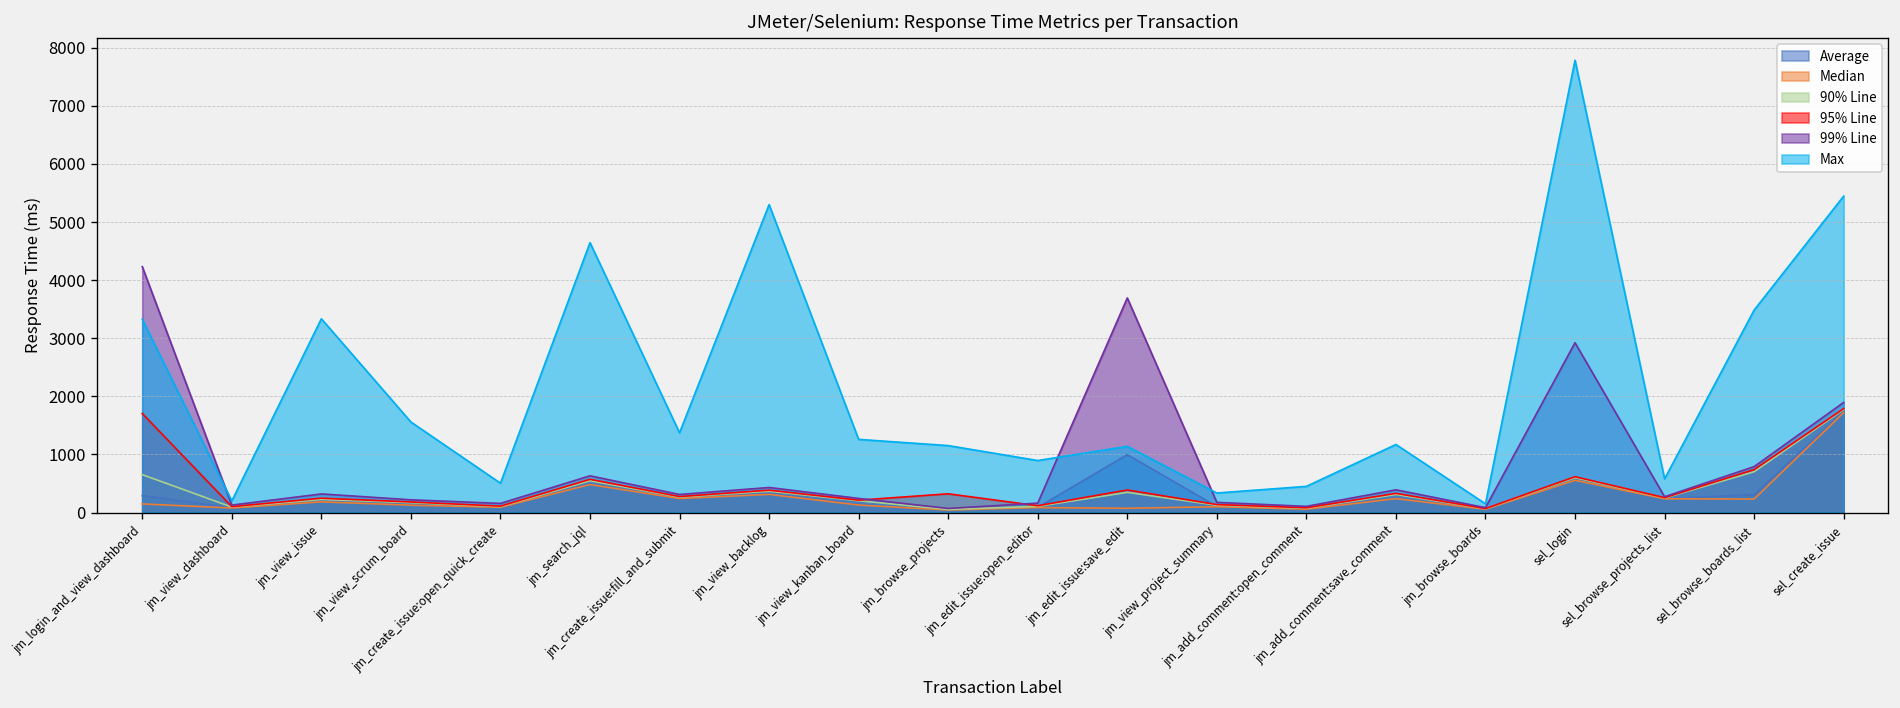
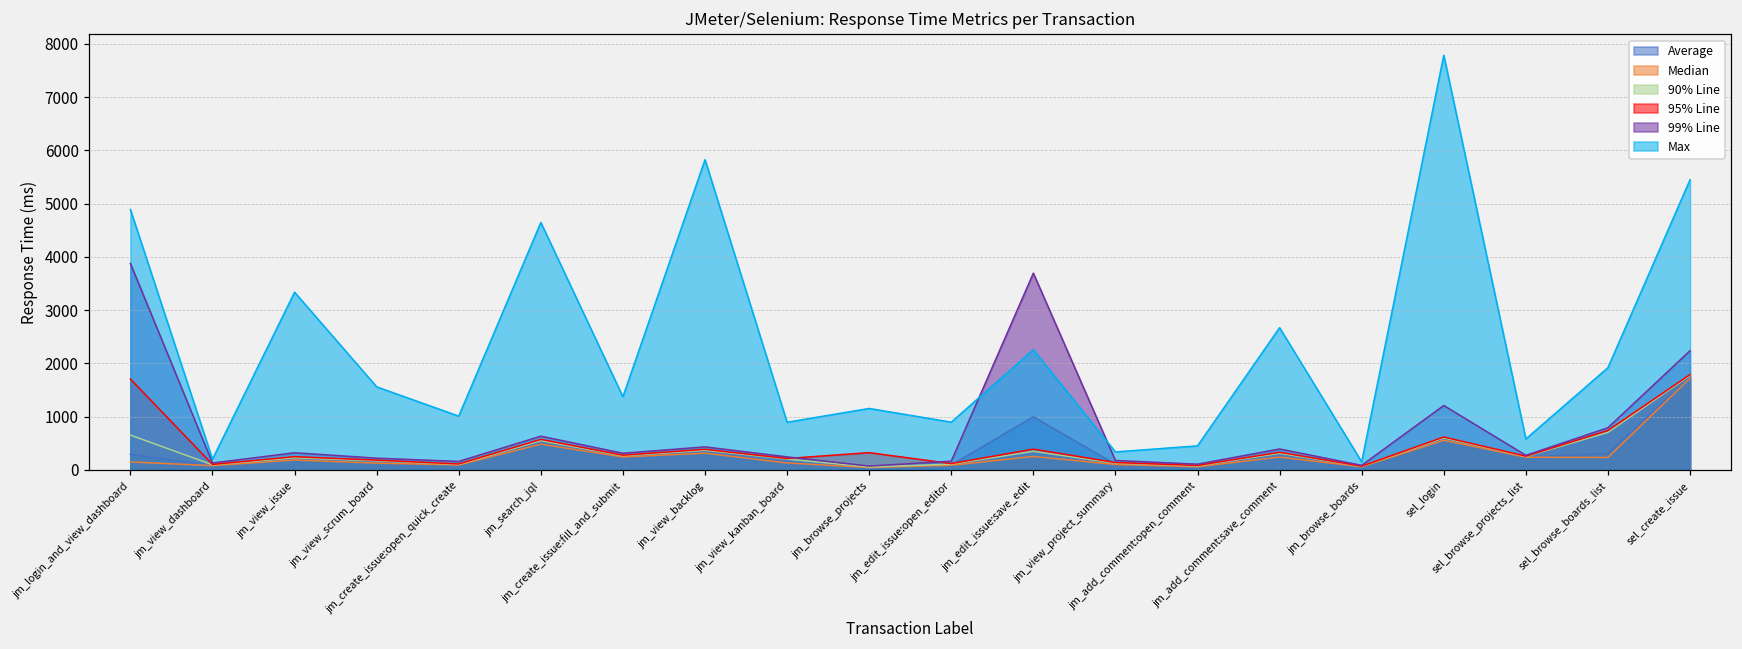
99% Line, jm_login_and_view_dashboard: 4200 -> 3900
Max, jm_login_and_view_dashboard: 3300 -> 4900
Max, jm_create_issue:open_quick_create: 500 -> 1000
Max, jm_view_backlog: 5300 -> 5800
Max, jm_view_kanban_board: 1300 -> 900
Median, jm_edit_issue:save_edit: 100 -> 300
Max, jm_edit_issue:save_edit: 1100 -> 2300
Max, jm_add_comment:save_comment: 1200 -> 2700
99% Line, sel_login: 2900 -> 1200
Max, sel_browse_boards_list: 3500 -> 1900
99% Line, sel_create_issue: 1900 -> 2200
